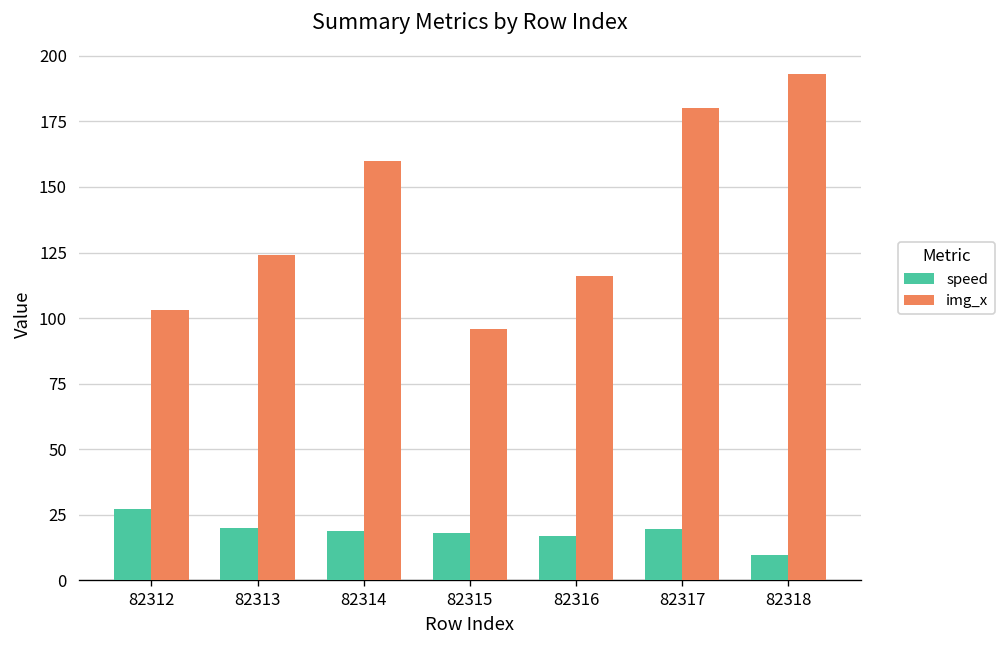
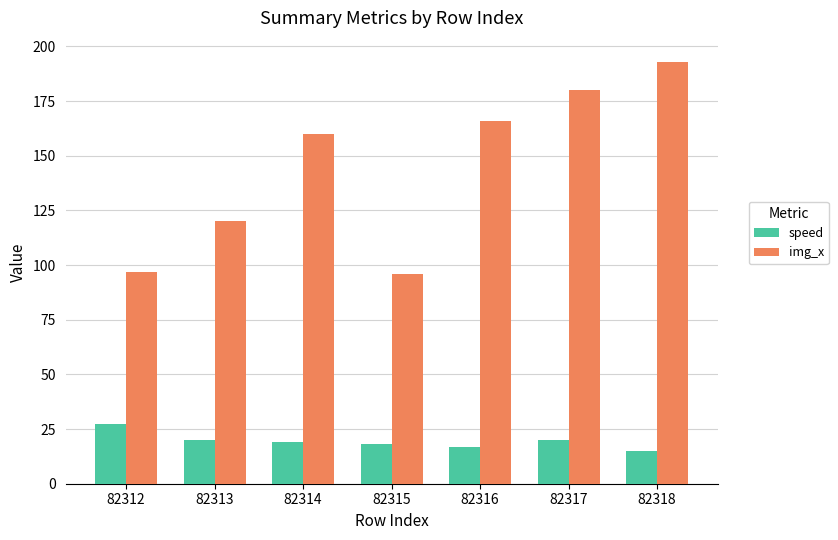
img_x, 82312: 103 -> 97
img_x, 82313: 124 -> 120
img_x, 82316: 116 -> 166
speed, 82318: 10 -> 15
